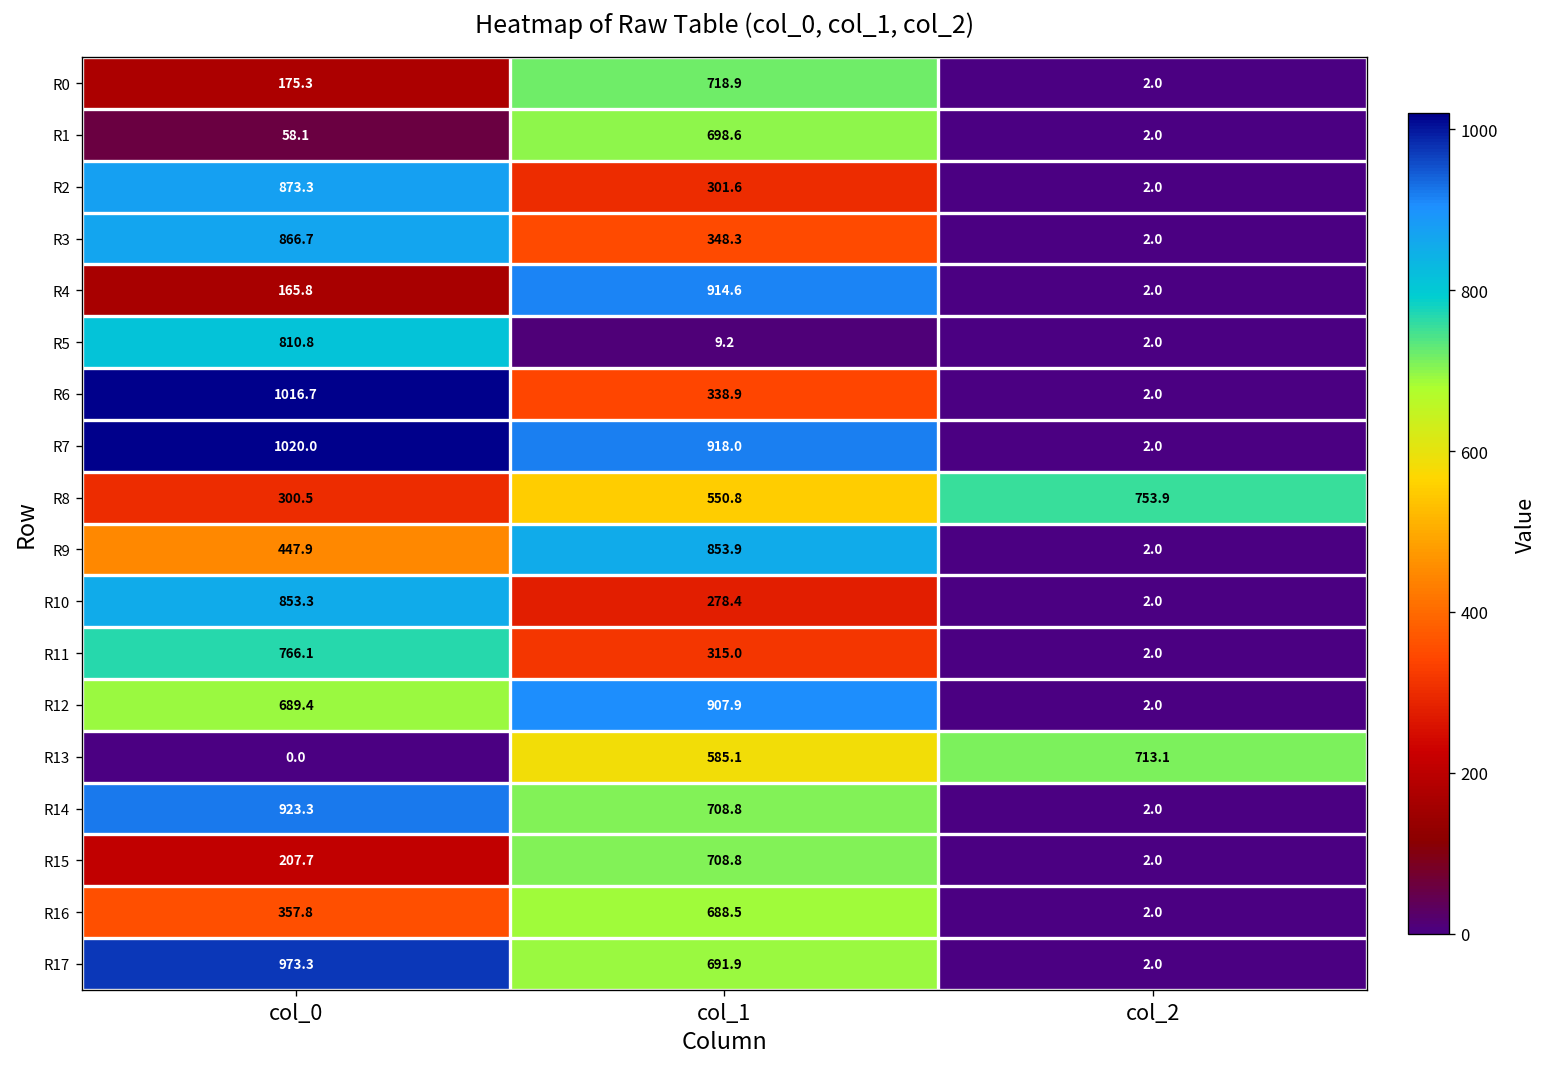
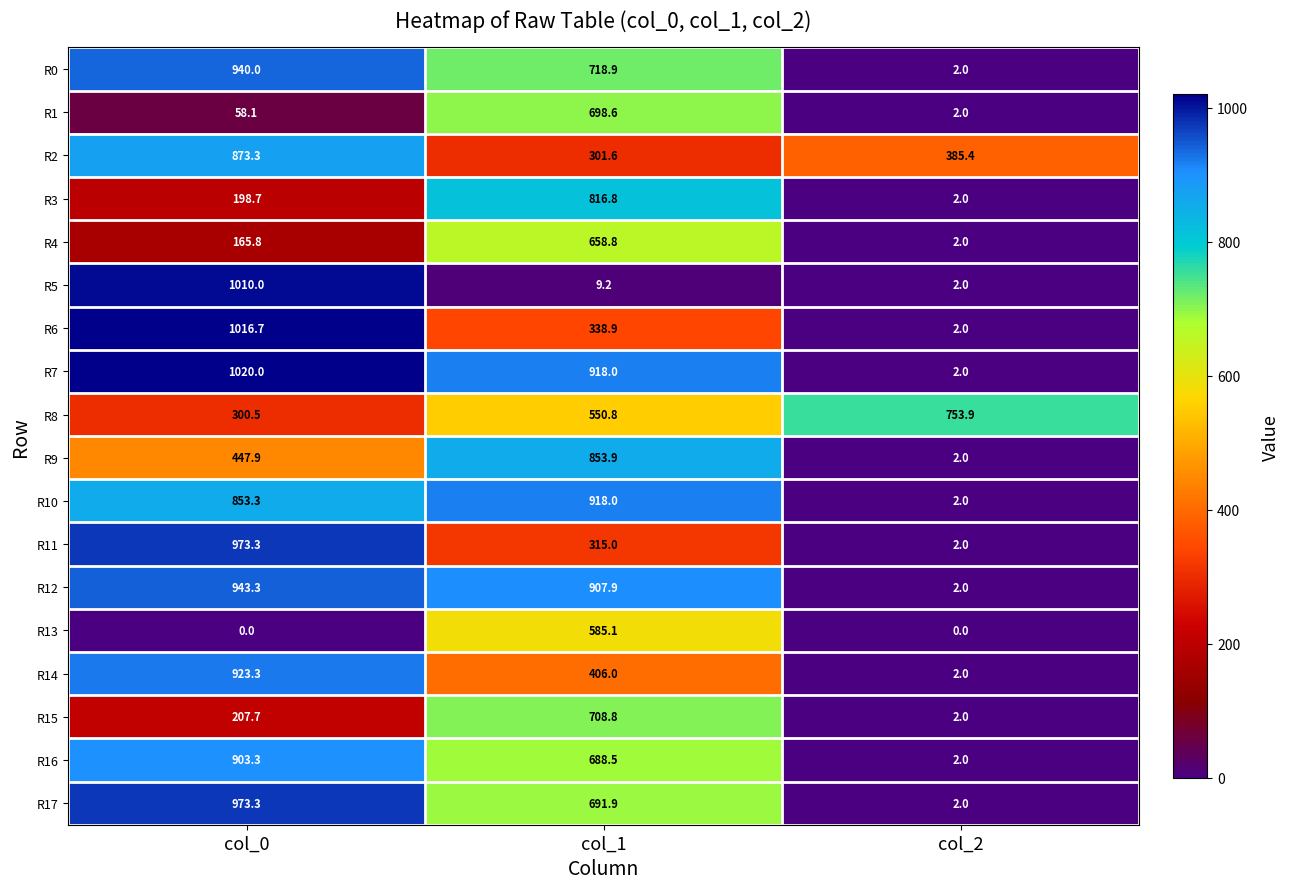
R0, col_0: 175.3 -> 940.0
R2, col_2: 2.0 -> 385.4
R3, col_0: 866.7 -> 198.7
R3, col_1: 348.3 -> 816.8
R4, col_1: 914.6 -> 658.8
R5, col_0: 810.8 -> 1010.0
R10, col_1: 278.4 -> 918.0
R11, col_0: 766.1 -> 973.3
R12, col_0: 689.4 -> 943.3
R13, col_2: 713.1 -> 0.0
R14, col_1: 708.8 -> 406.0
R16, col_0: 357.8 -> 903.3
